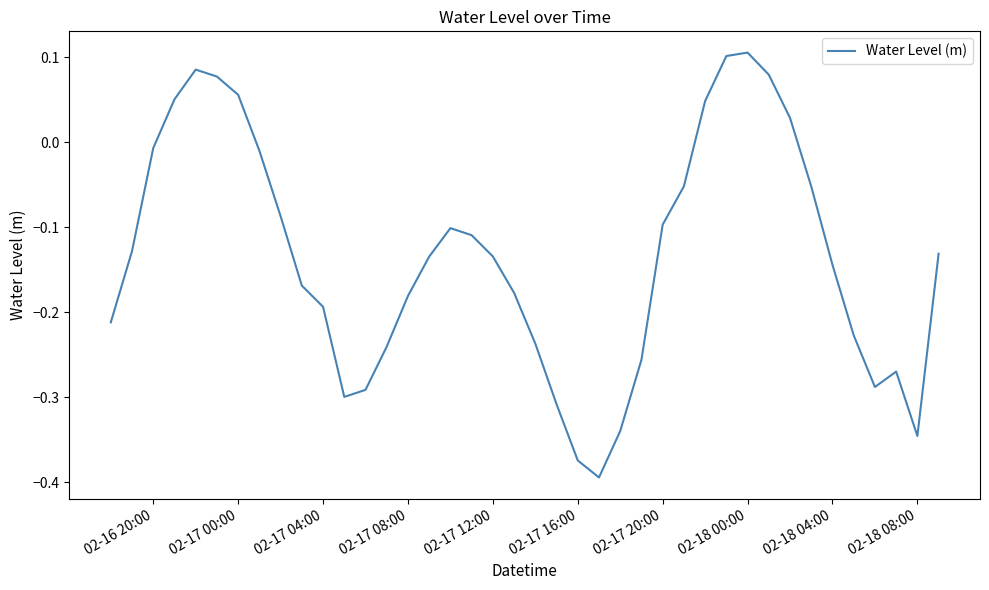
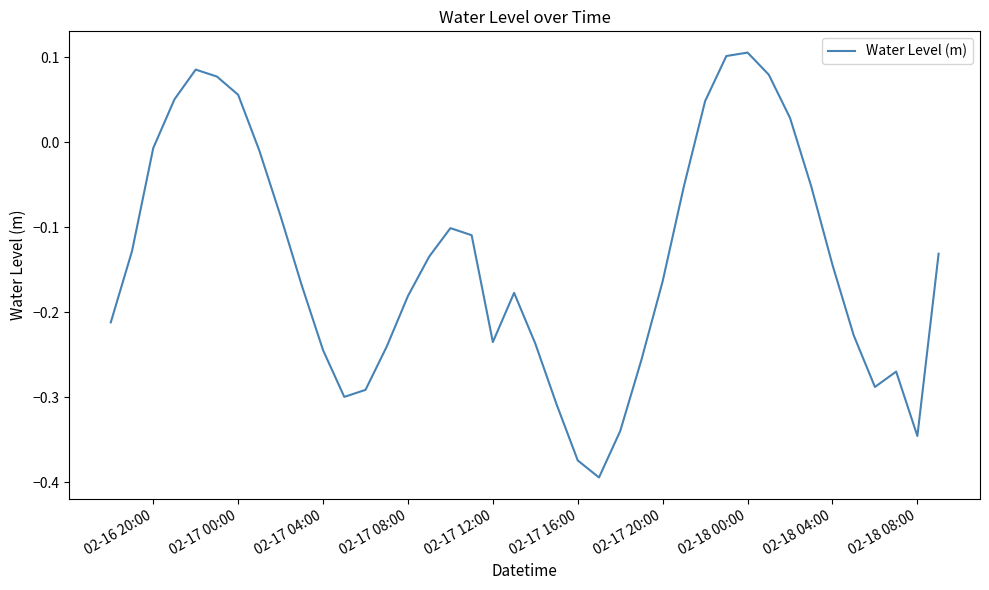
02-17 04:00: -0.19 -> -0.24
02-17 12:00: -0.13 -> -0.24
02-17 20:00: -0.10 -> -0.16
